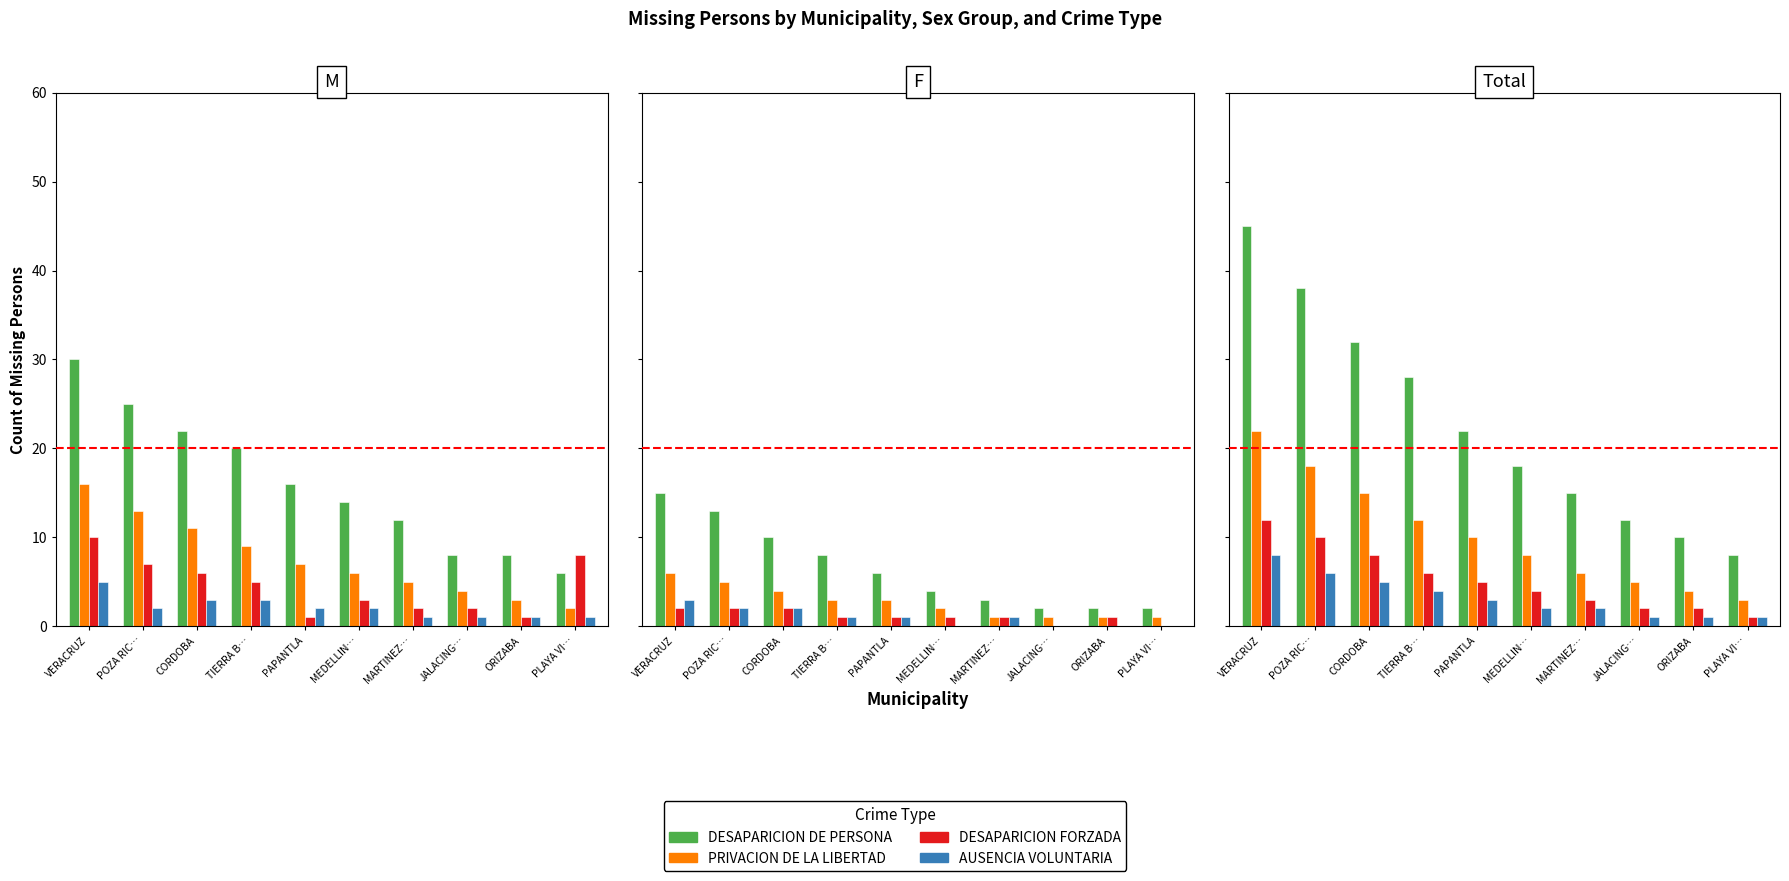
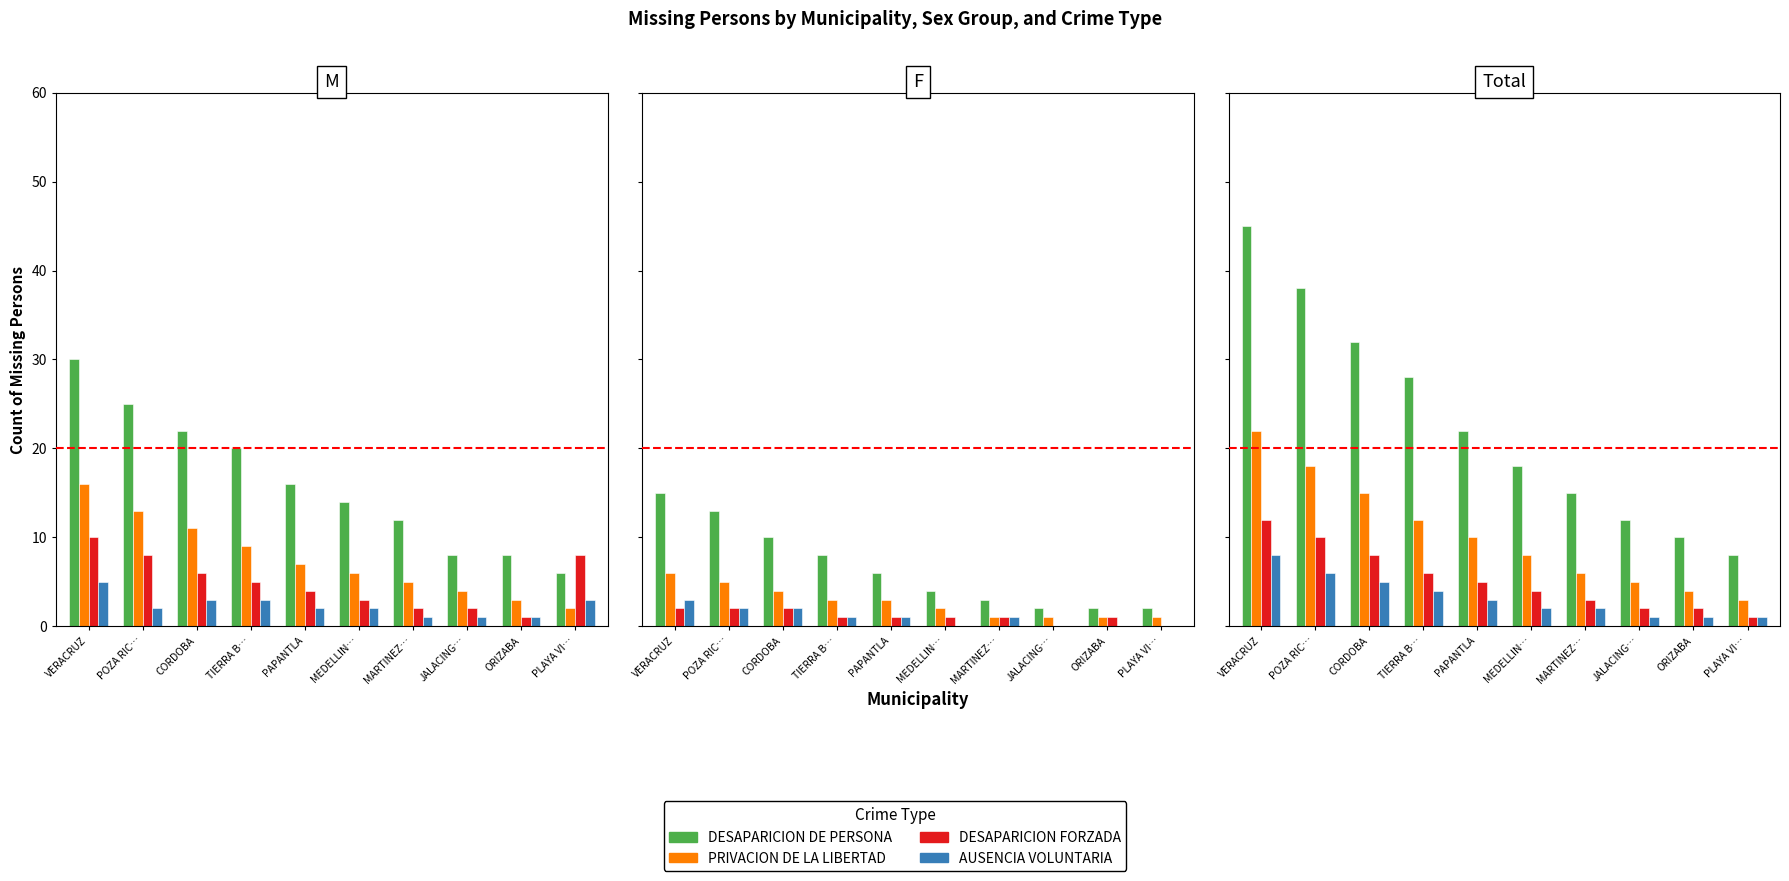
M, DESAPARICION FORZADA, POZA RIC…: 7 -> 8
M, DESAPARICION FORZADA, PAPANTLA: 1 -> 4
M, AUSENCIA VOLUNTARIA, PLAYA VI…: 1 -> 3
